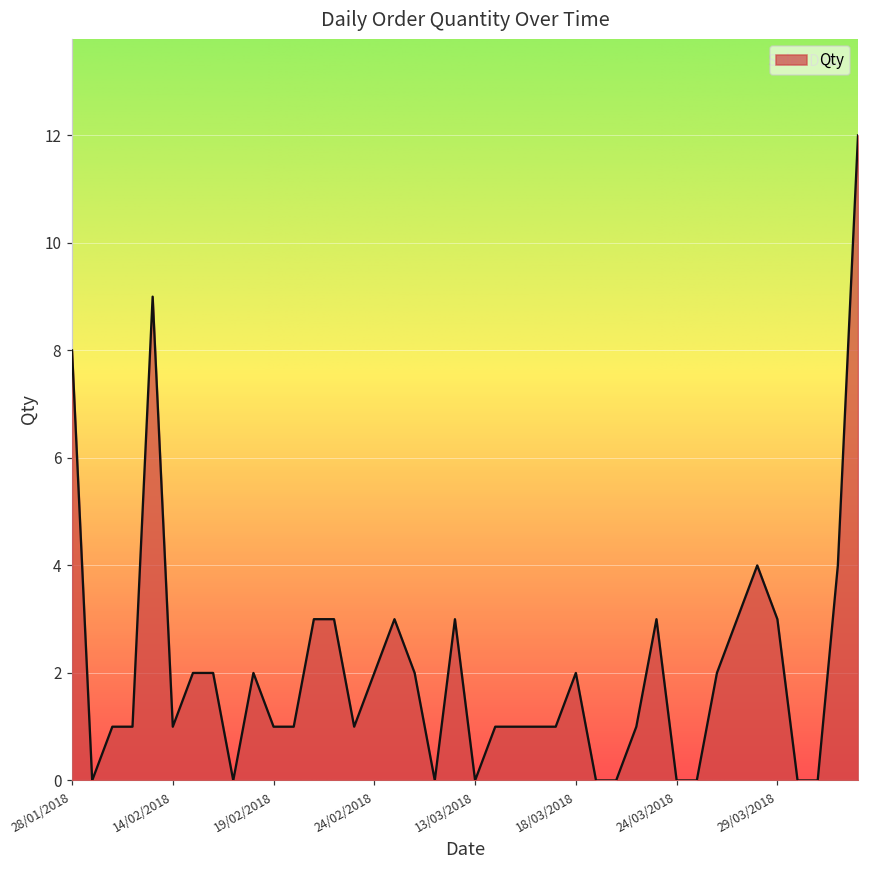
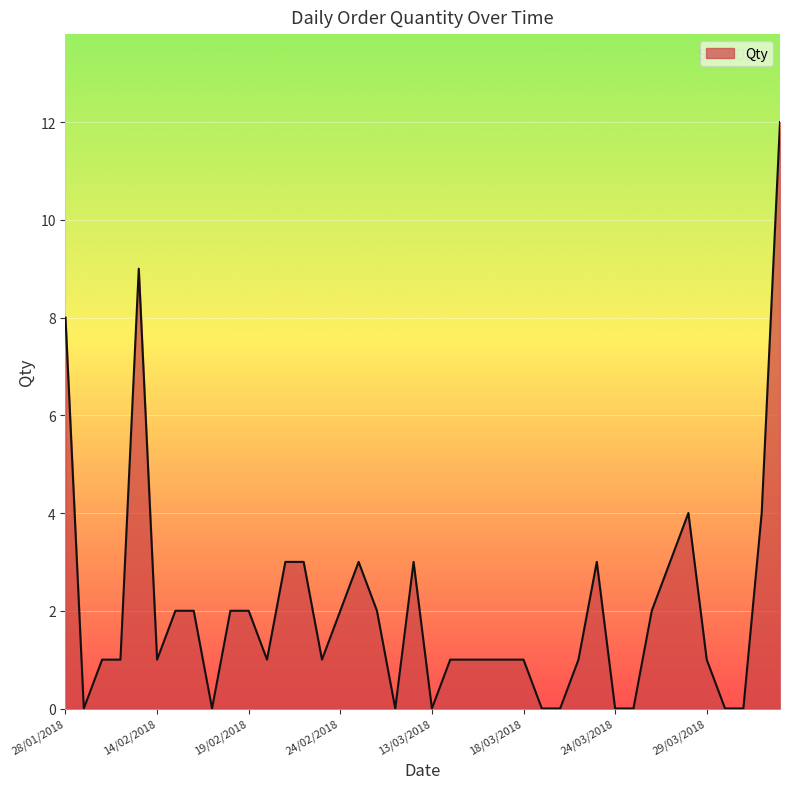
19/02/2018: 1 -> 2
18/03/2018: 2 -> 1
29/03/2018: 3 -> 1
